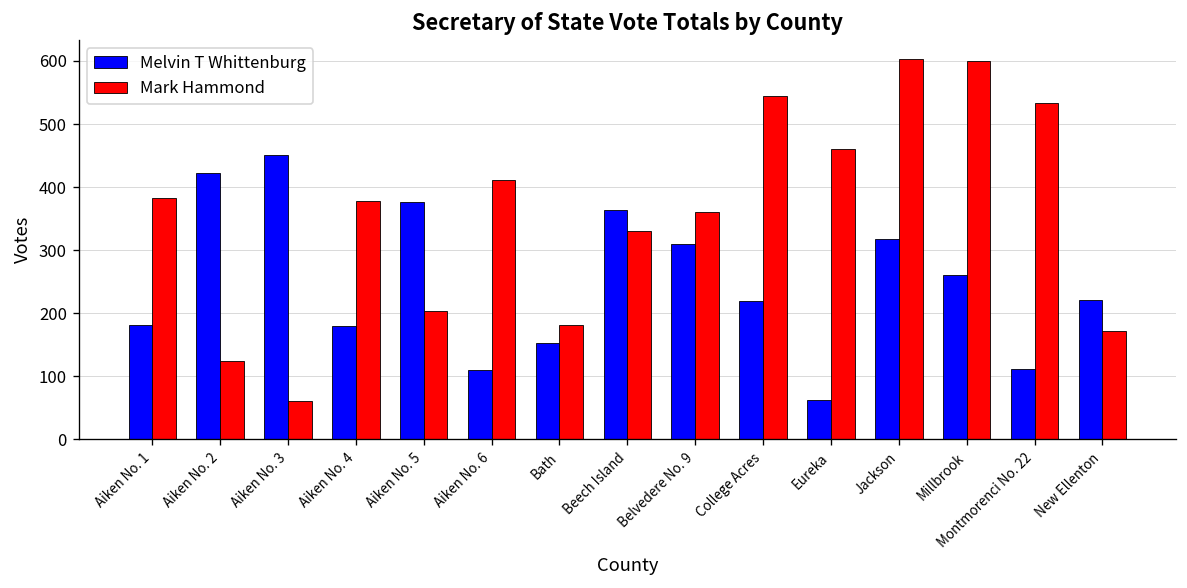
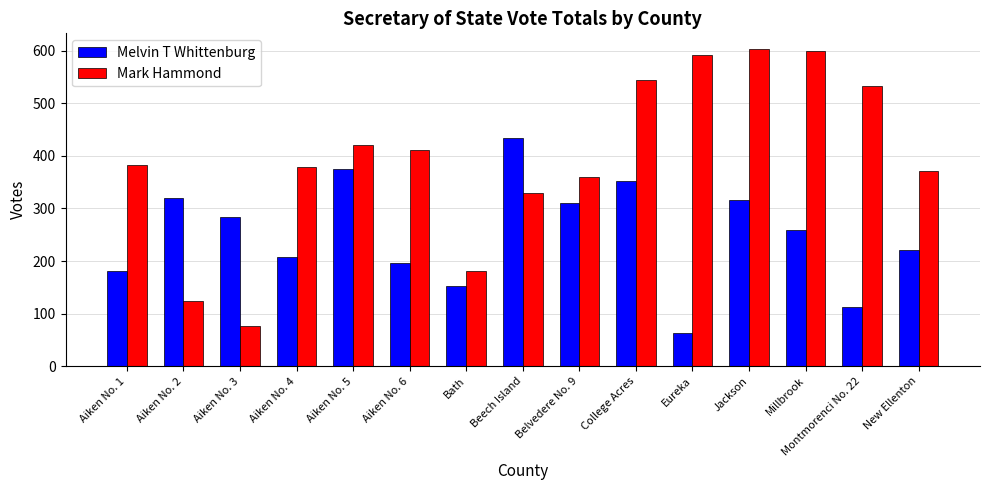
Melvin T Whittenburg, Aiken No. 2: 420 -> 320
Melvin T Whittenburg, Aiken No. 3: 450 -> 280
Mark Hammond, Aiken No. 3: 60 -> 80
Melvin T Whittenburg, Aiken No. 4: 180 -> 210
Mark Hammond, Aiken No. 5: 200 -> 420
Melvin T Whittenburg, Aiken No. 6: 110 -> 200
Melvin T Whittenburg, Beech Island: 360 -> 440
Melvin T Whittenburg, College Acres: 220 -> 350
Mark Hammond, Eureka: 460 -> 590
Mark Hammond, New Ellenton: 170 -> 370
